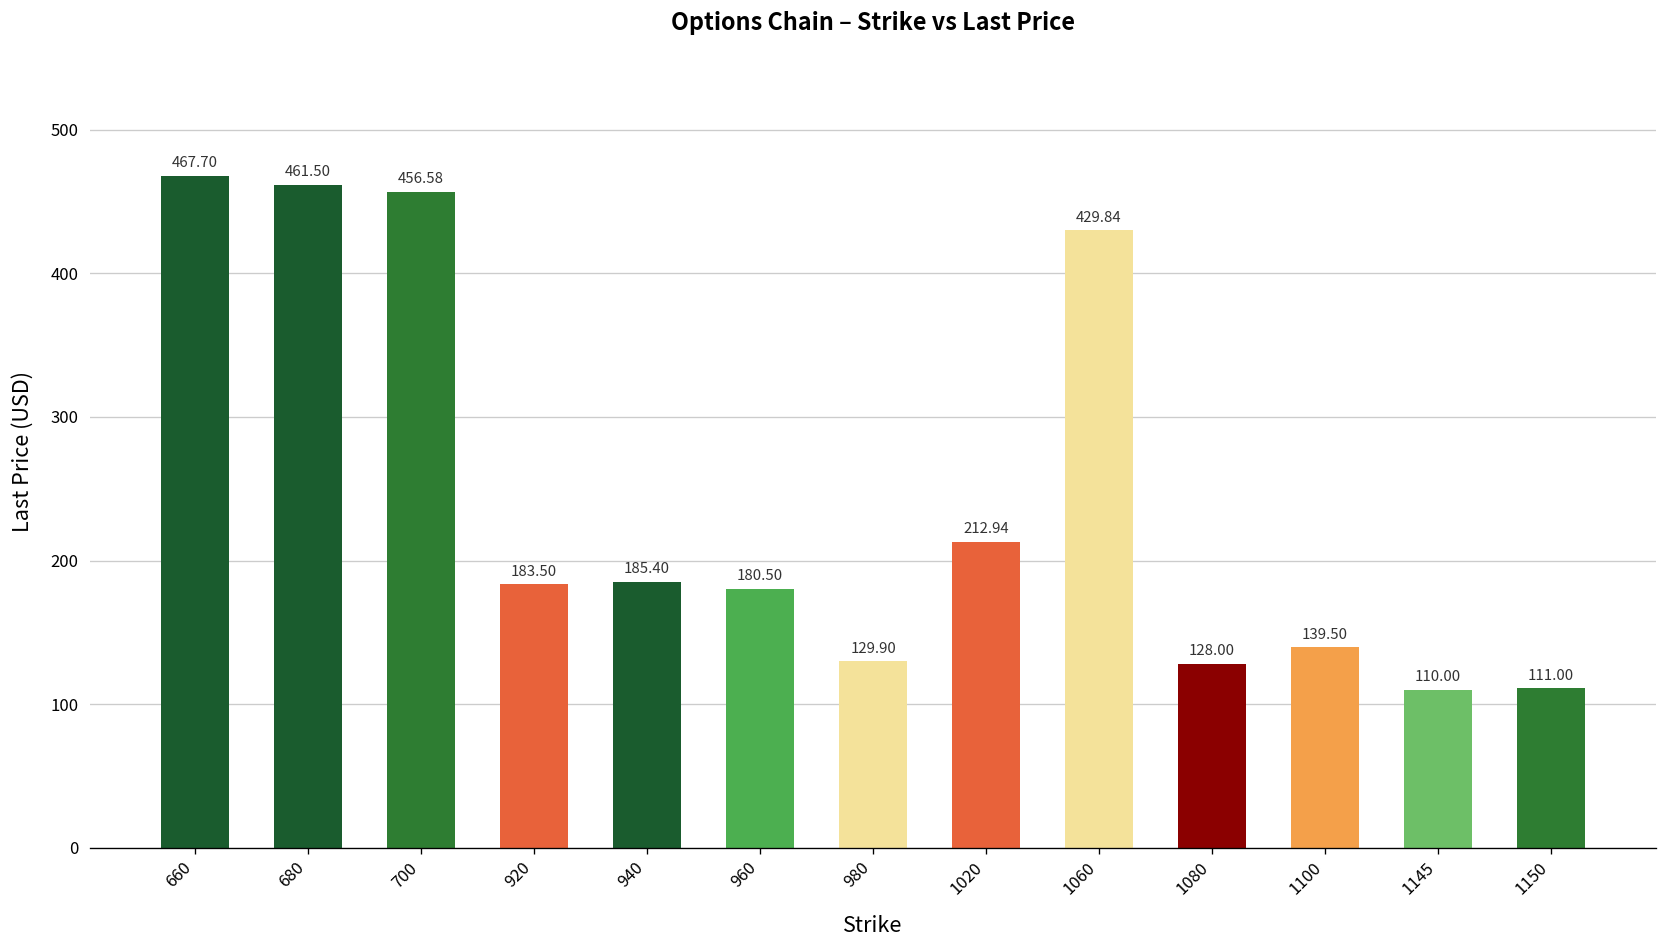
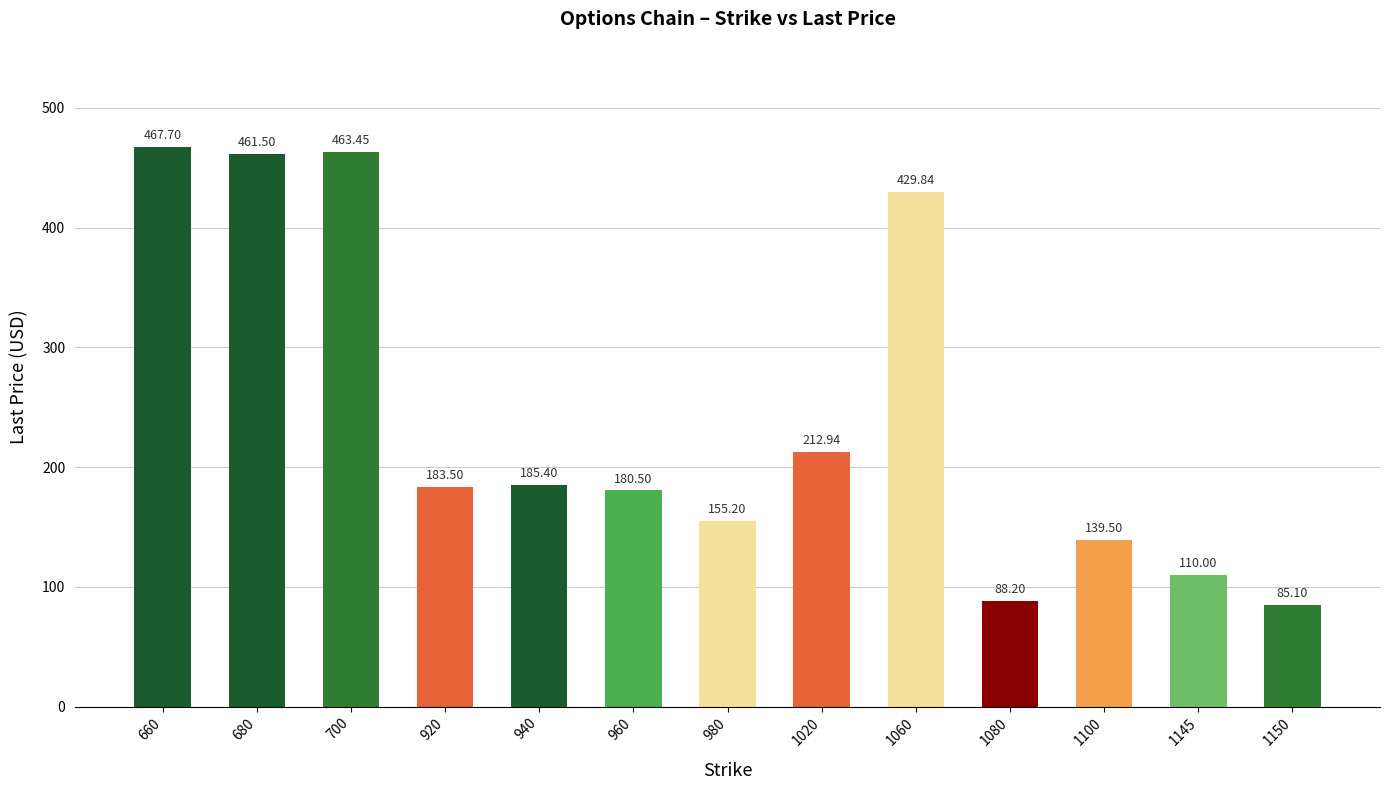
700: 456.58 -> 463.45
980: 129.90 -> 155.20
1080: 128.00 -> 88.20
1150: 111.00 -> 85.10
